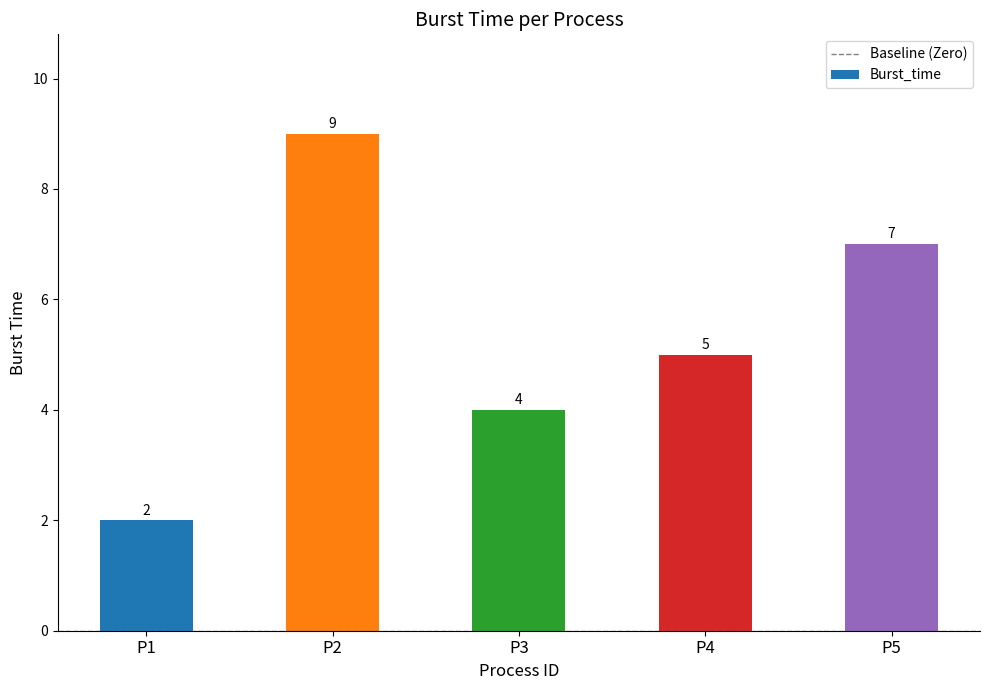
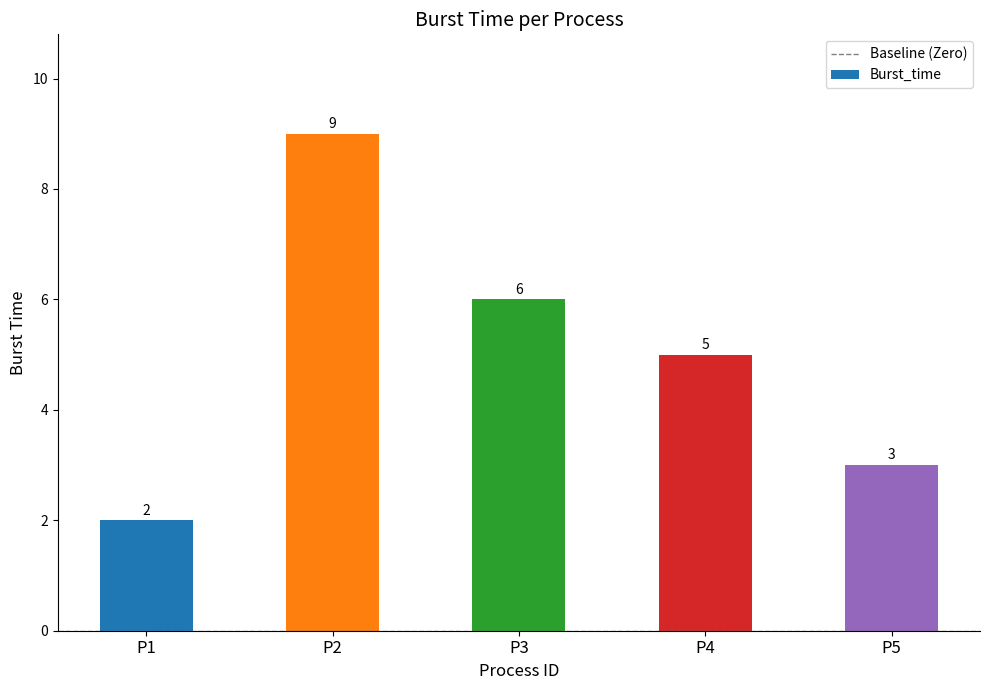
P3: 4 -> 6
P5: 7 -> 3
